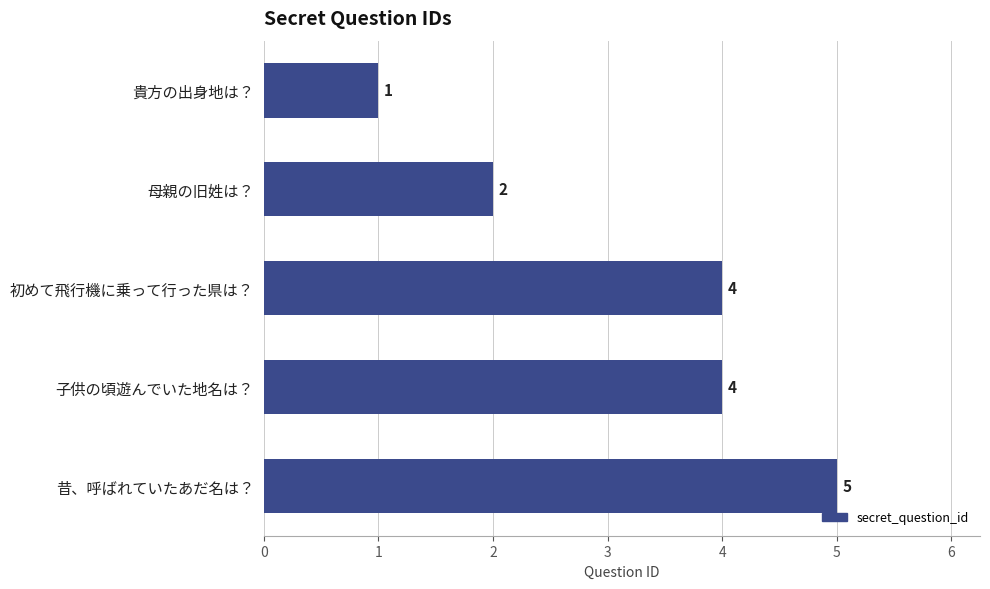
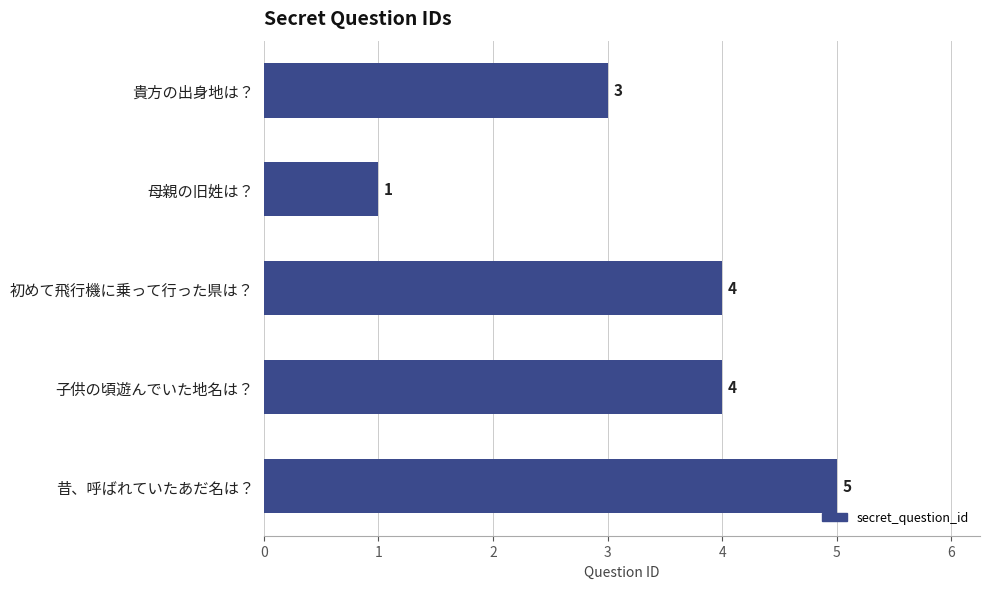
貴方の出身地は？: 1 -> 3
母親の旧姓は？: 2 -> 1
